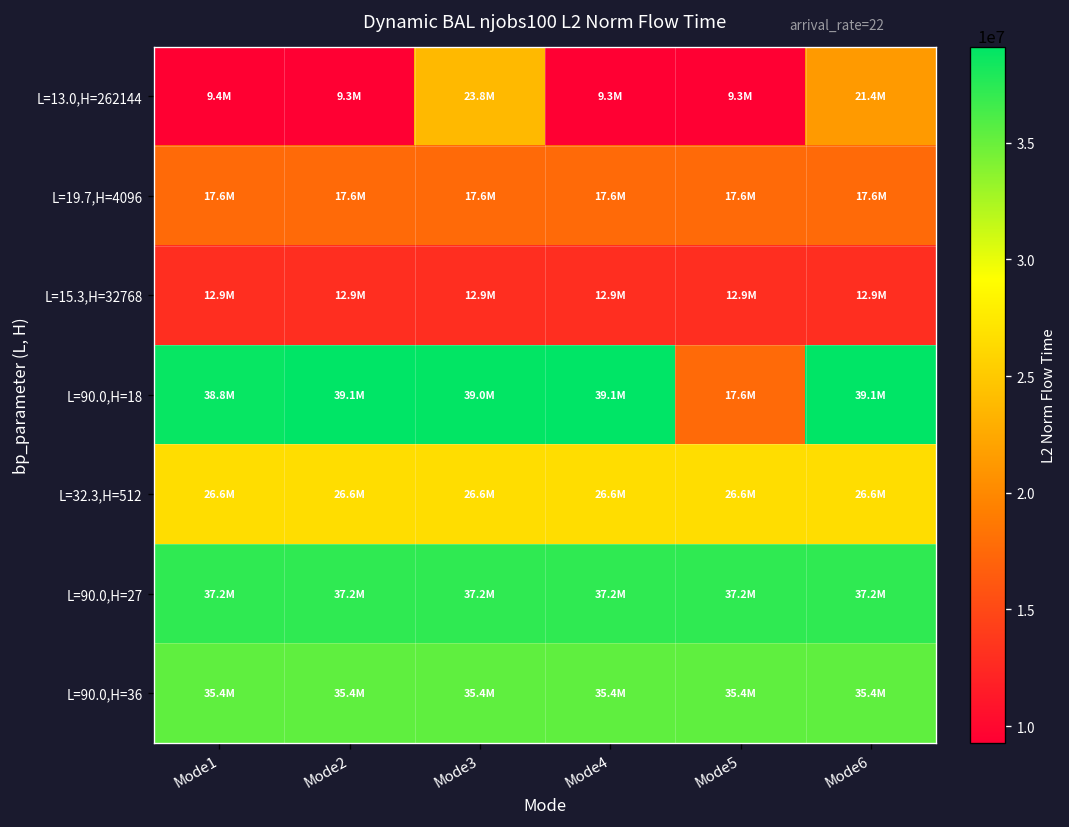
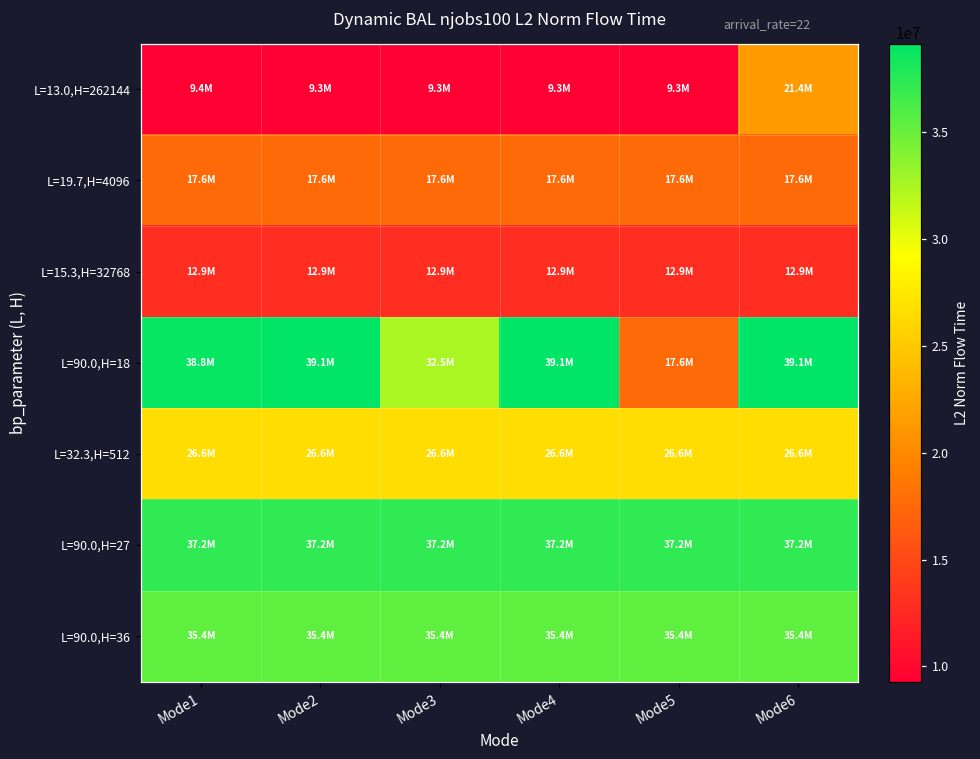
L=13.0,H=262144, Mode3: 23.8M -> 9.3M
L=90.0,H=18, Mode3: 39.0M -> 32.5M
